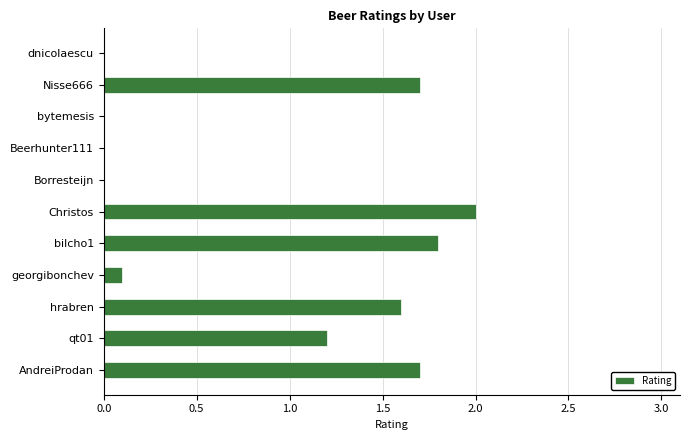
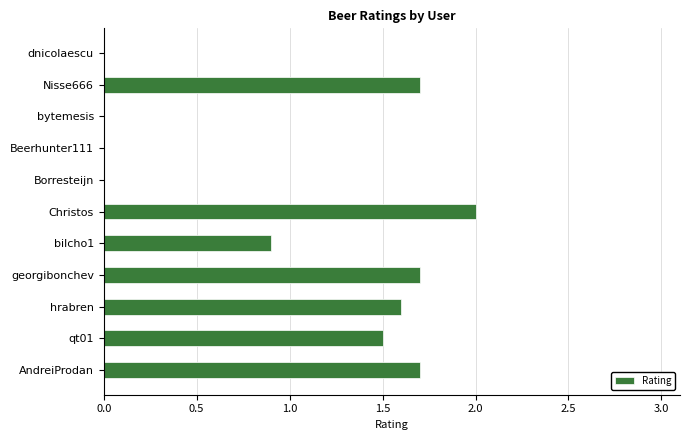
bilcho1: 1.8 -> 0.9
georgibonchev: 0.1 -> 1.7
qt01: 1.2 -> 1.5
